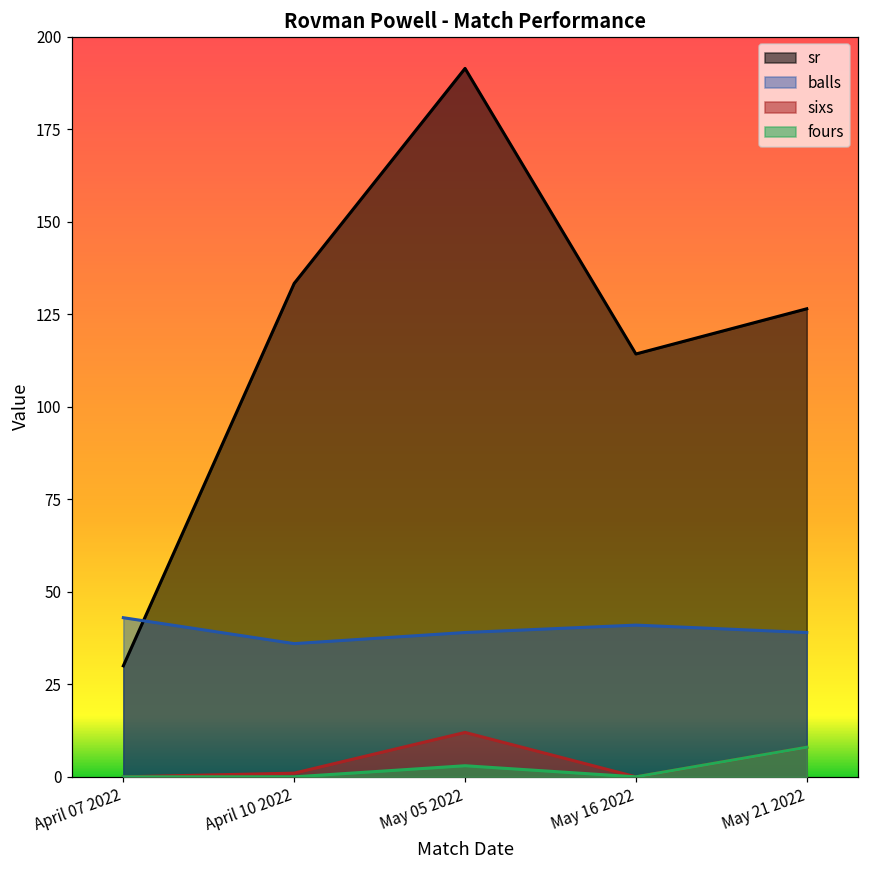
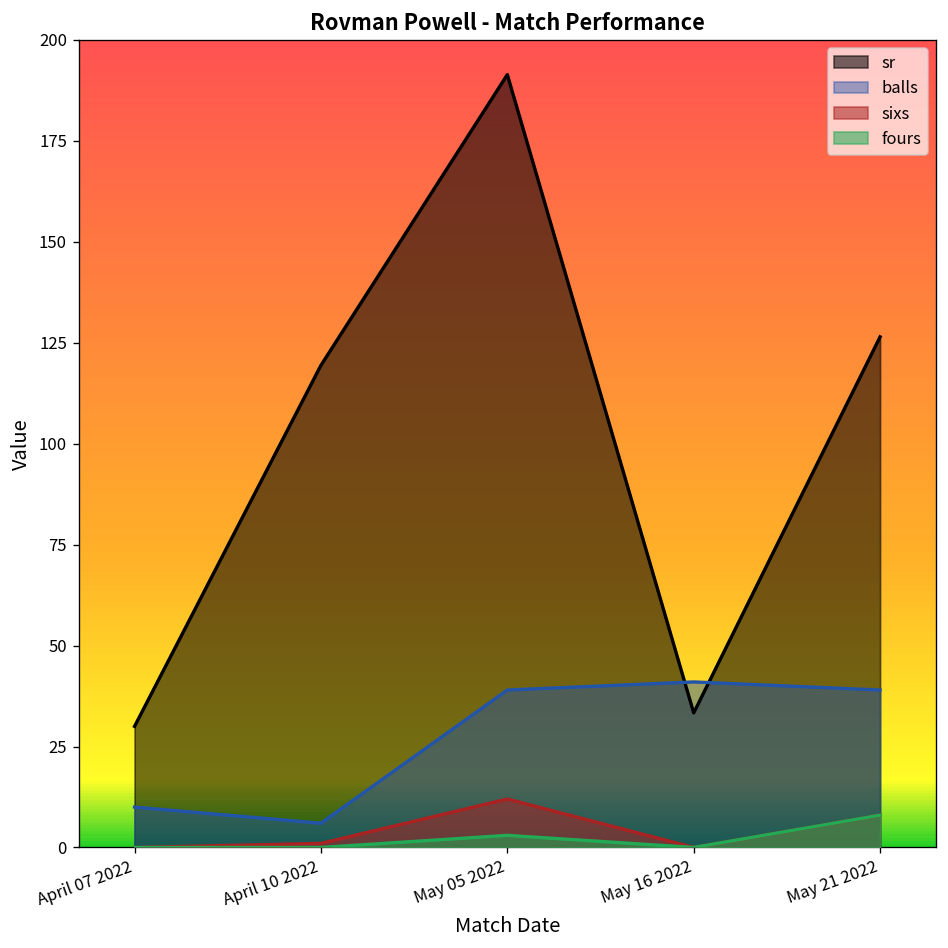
balls, April 07 2022: 43 -> 10
sr, April 10 2022: 133 -> 119
balls, April 10 2022: 36 -> 6
sr, May 16 2022: 114 -> 33
